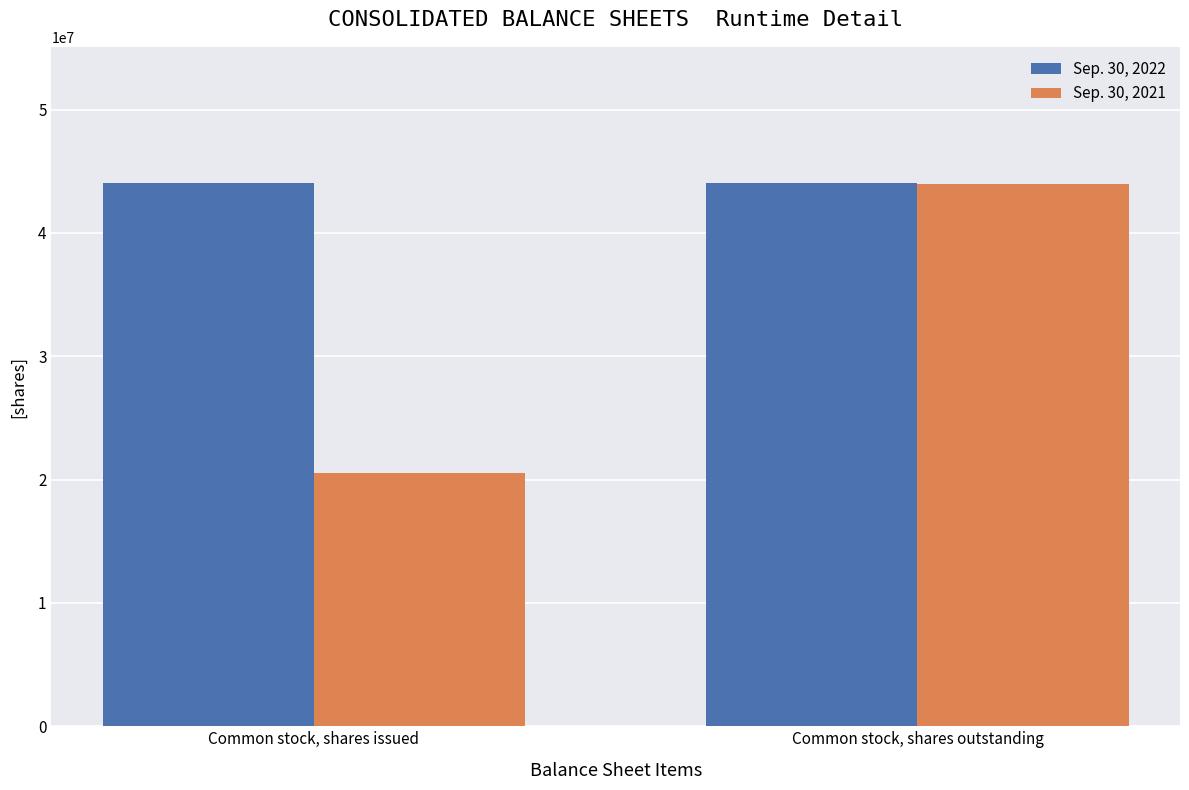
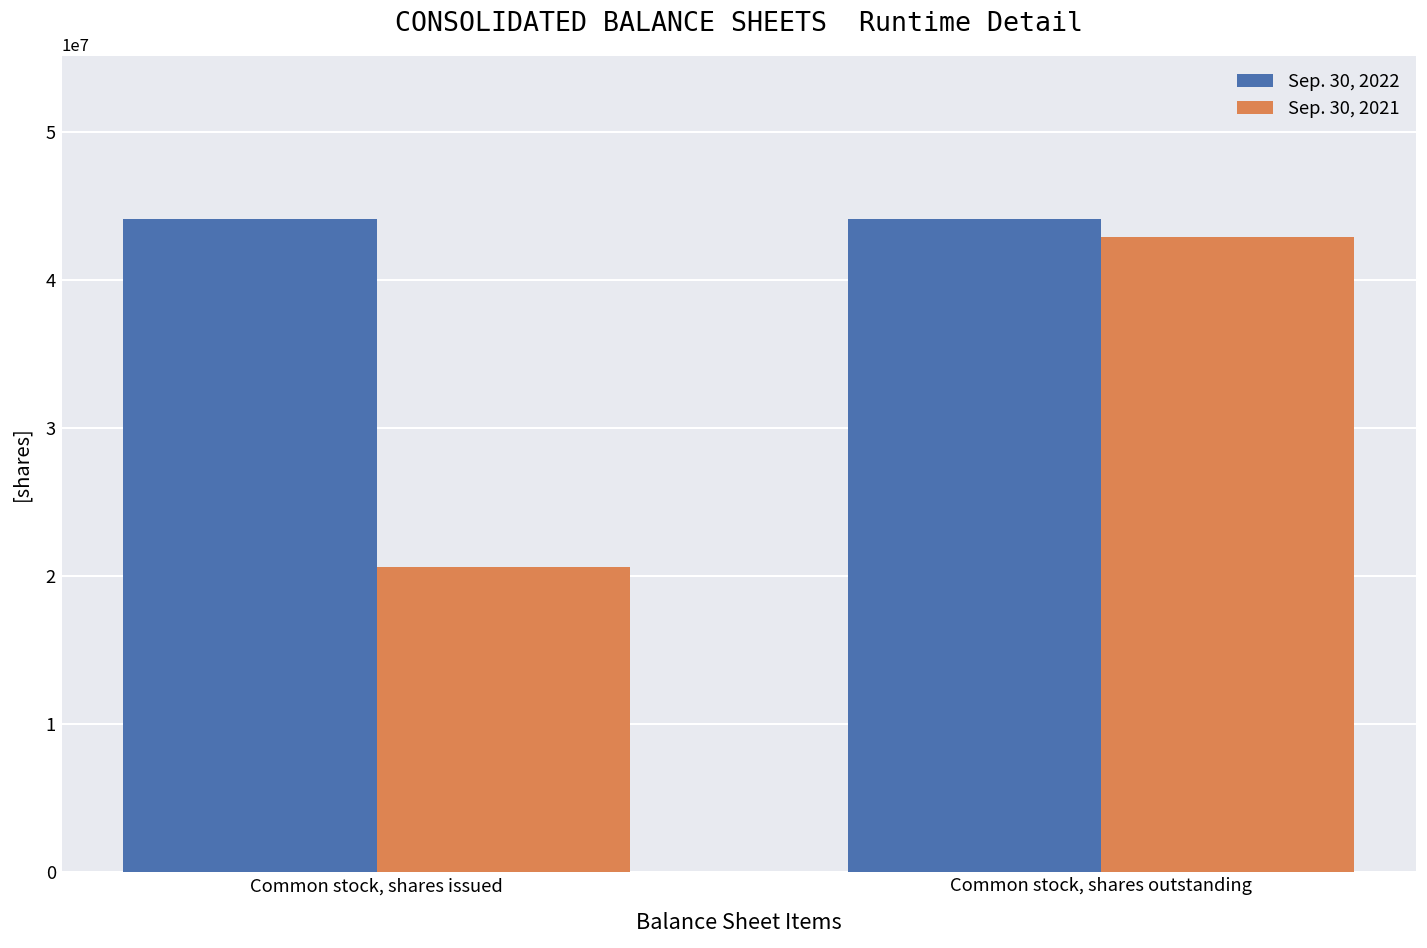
Sep. 30, 2021, Common stock, shares outstanding: 44000000 -> 42800000
